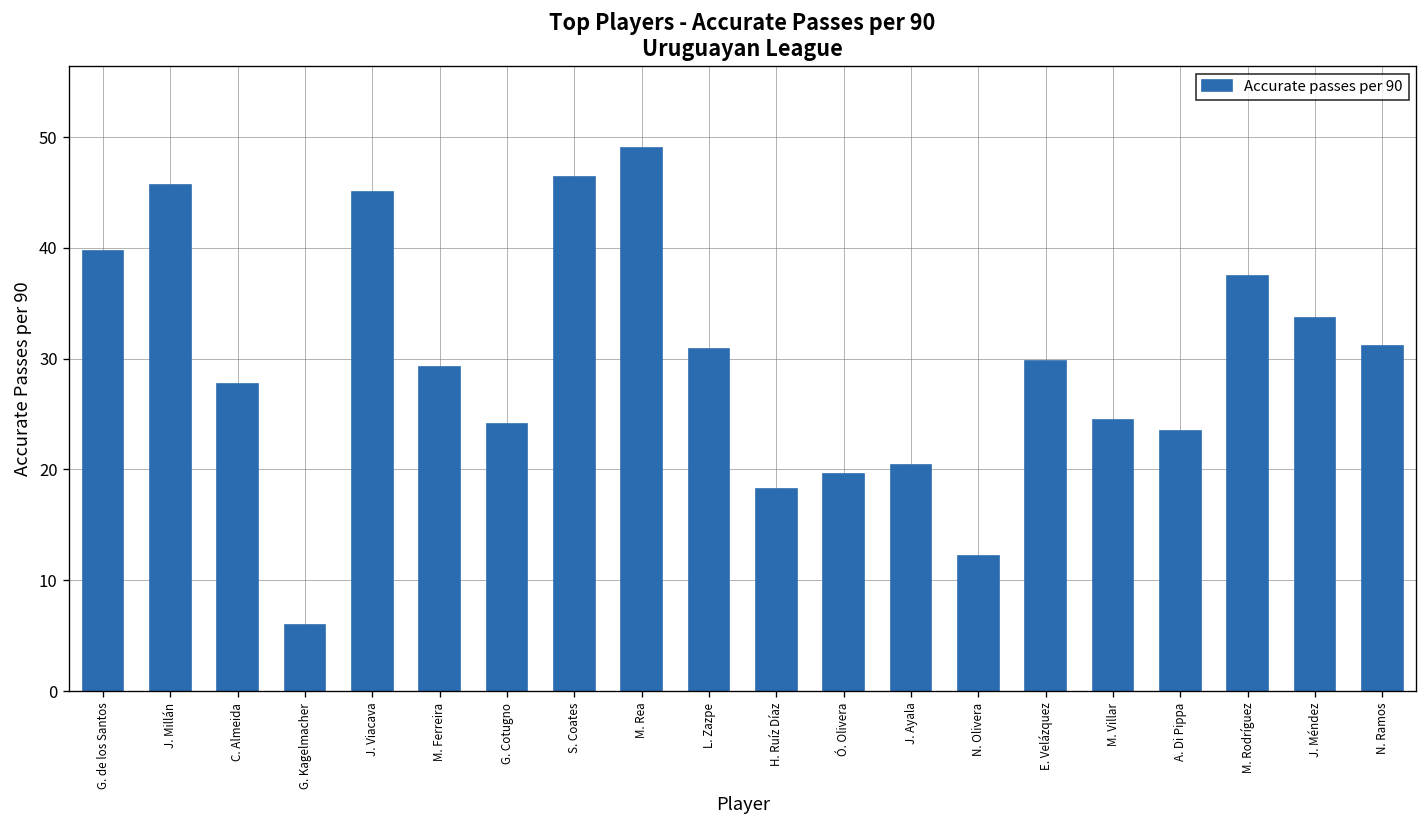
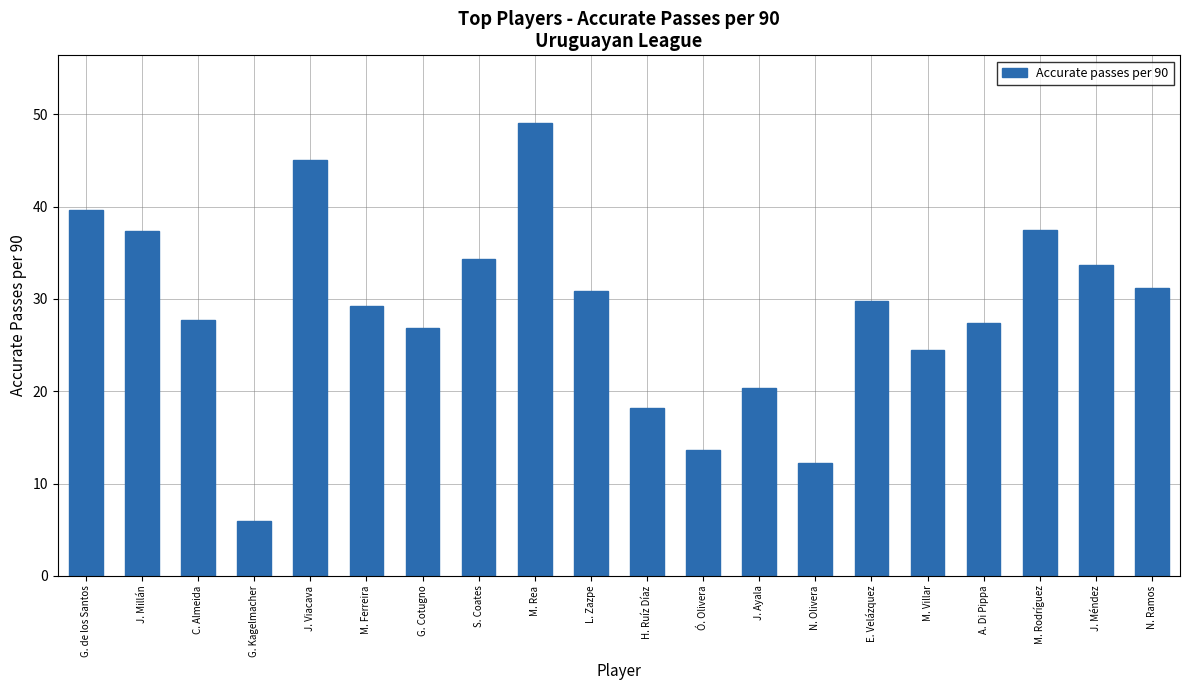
J. Millán: 46 -> 37
G. Cotugno: 24 -> 27
S. Coates: 46 -> 34
Ó. Olivera: 20 -> 14
A. Di Pippa: 23 -> 27
